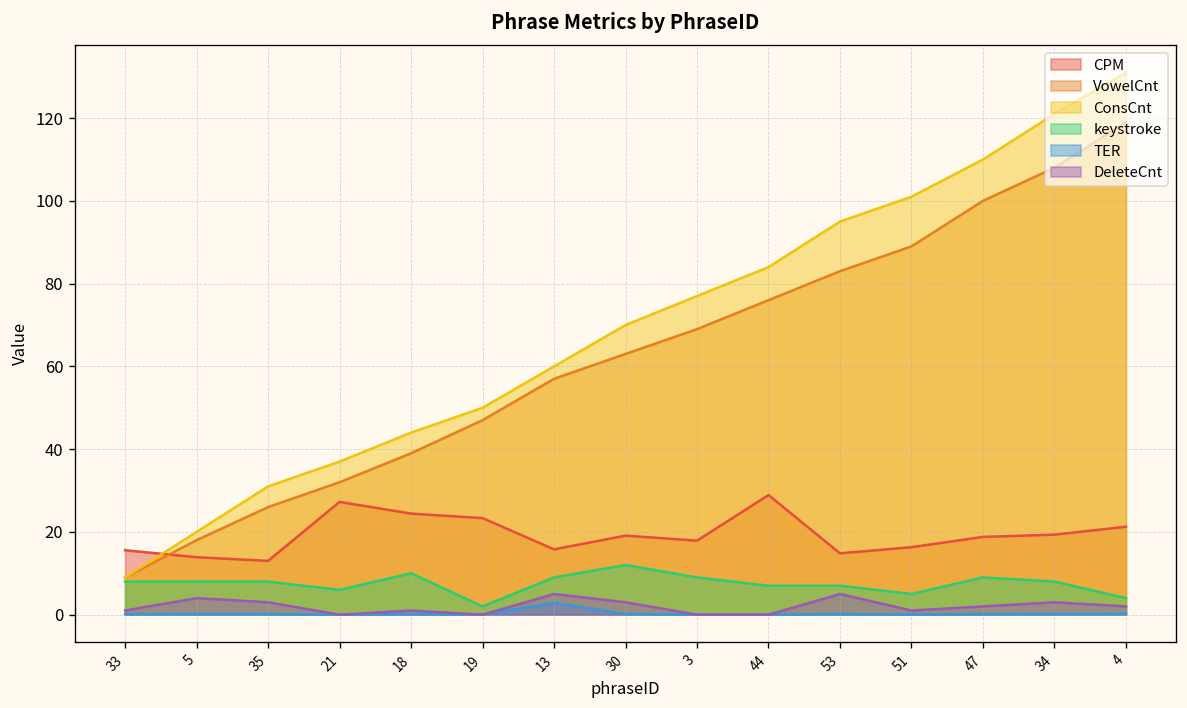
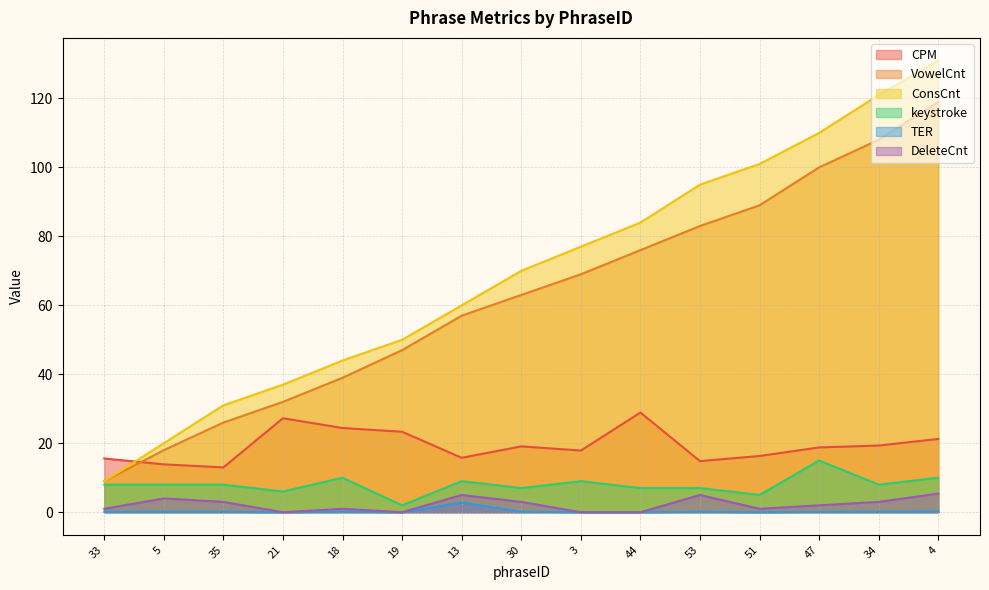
keystroke, 30: 12 -> 7
keystroke, 47: 9 -> 15
keystroke, 4: 4 -> 10
DeleteCnt, 4: 2 -> 5
